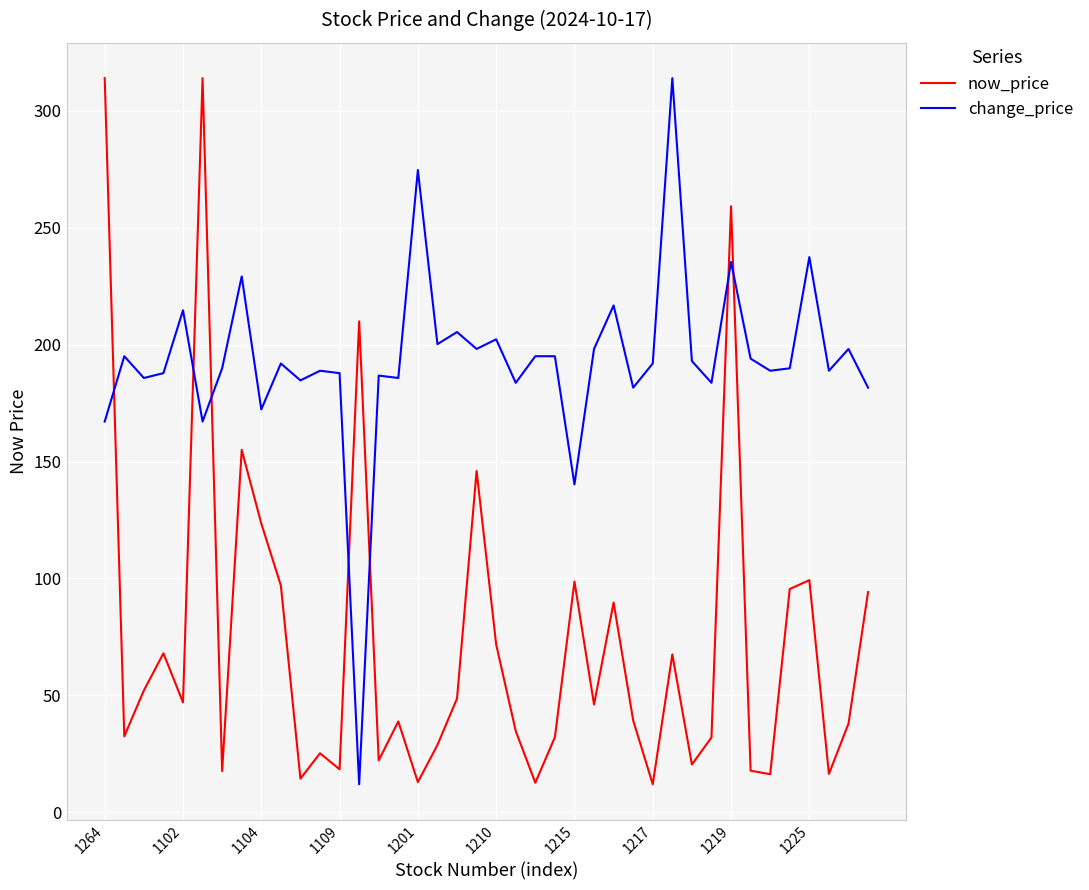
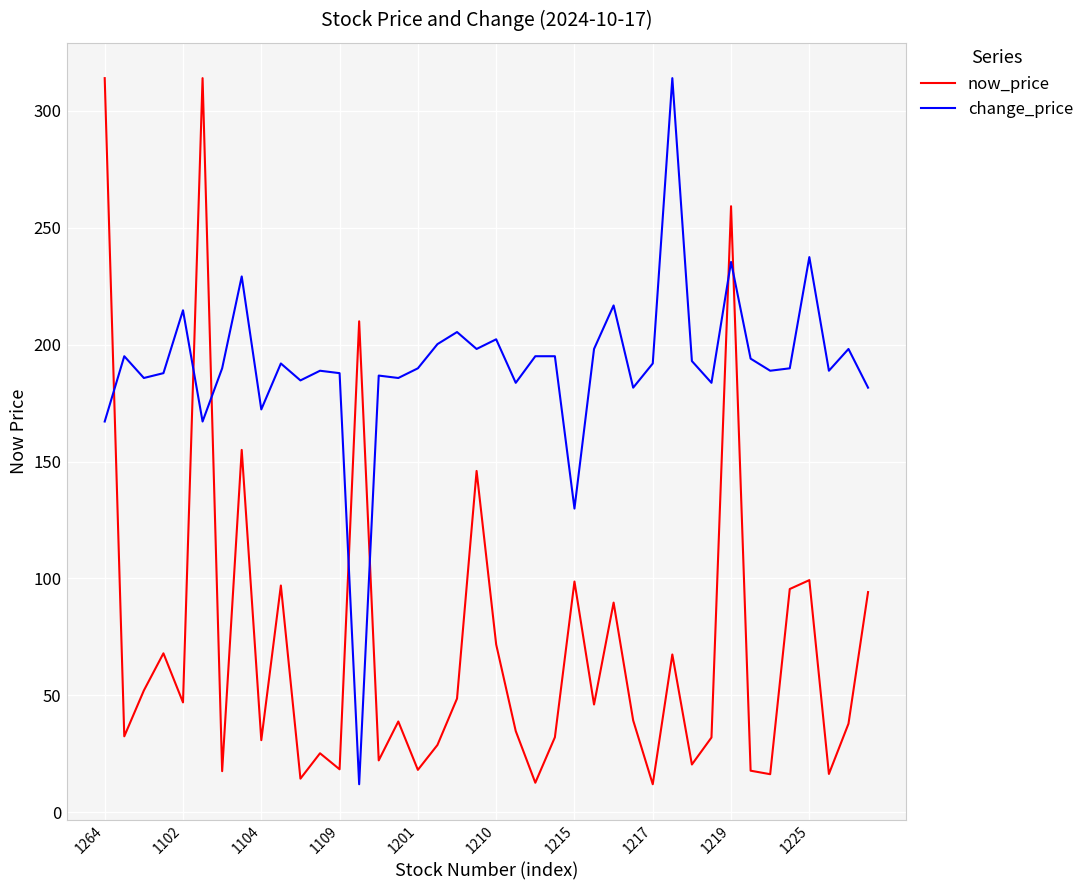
now_price, 1104: 124 -> 31
now_price, 1201: 13 -> 18
change_price, 1201: 275 -> 190
change_price, 1215: 140 -> 130
